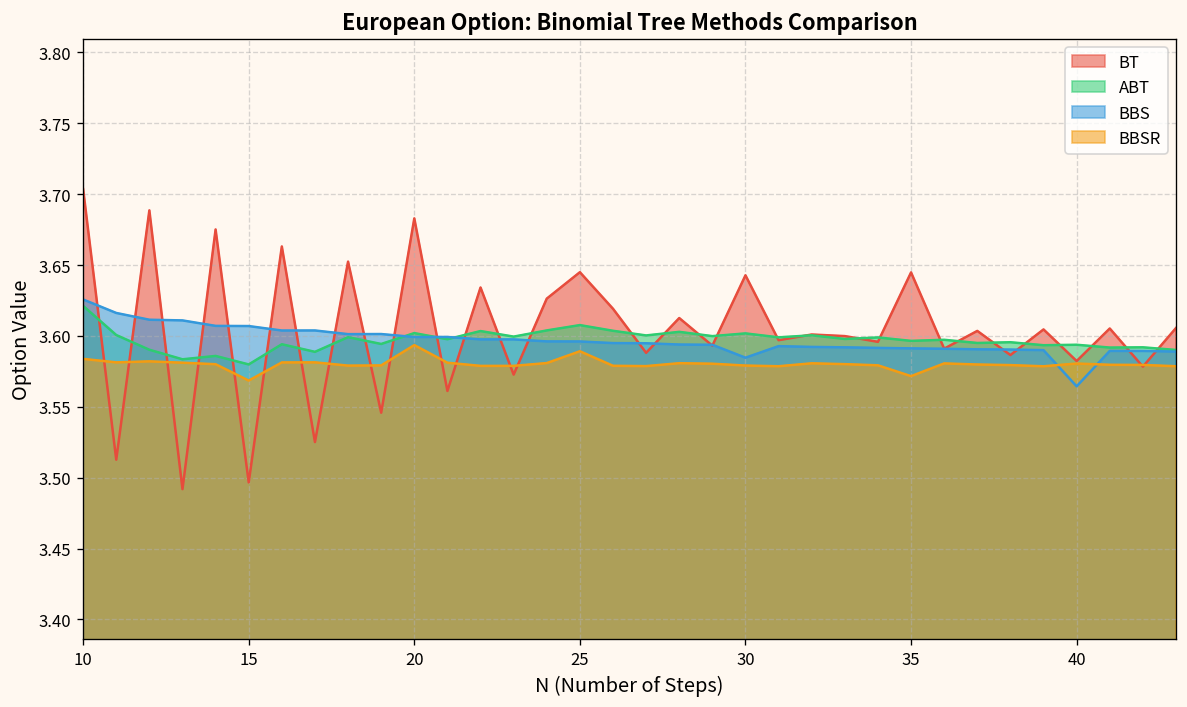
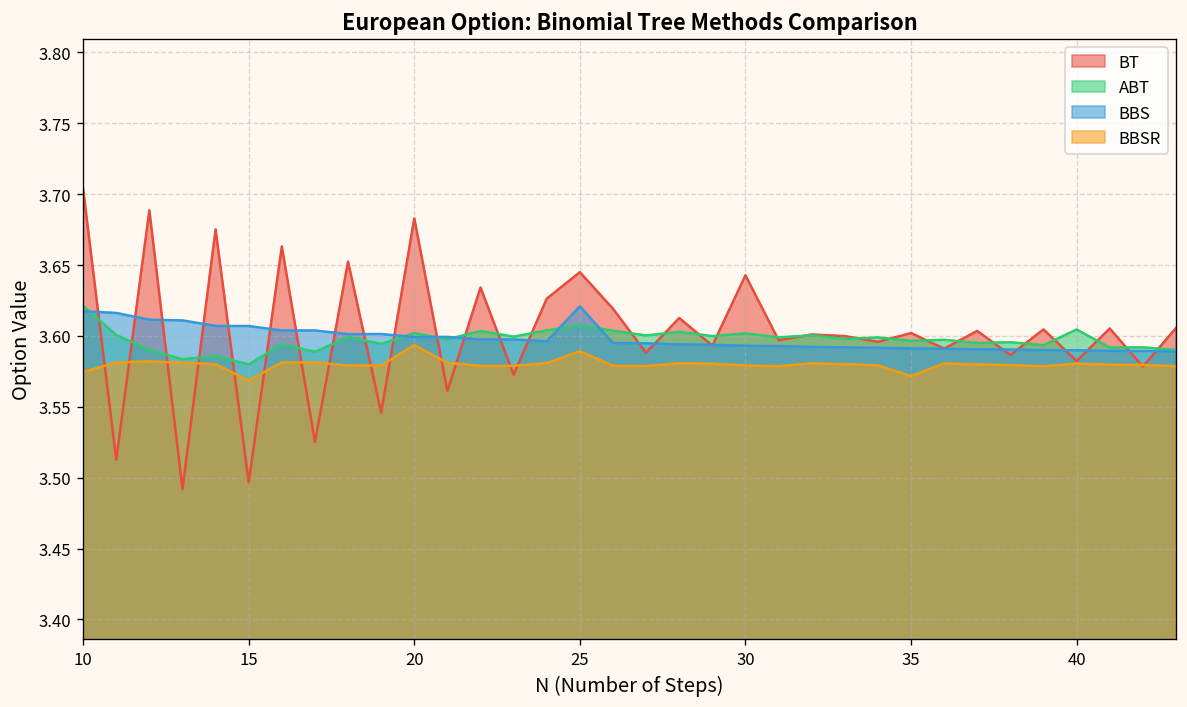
BBS, 10: 3.626 -> 3.617
BBSR, 10: 3.584 -> 3.575
BBS, 25: 3.596 -> 3.621
BBS, 30: 3.585 -> 3.593
BT, 35: 3.645 -> 3.602
ABT, 40: 3.594 -> 3.605
BBS, 40: 3.564 -> 3.590
